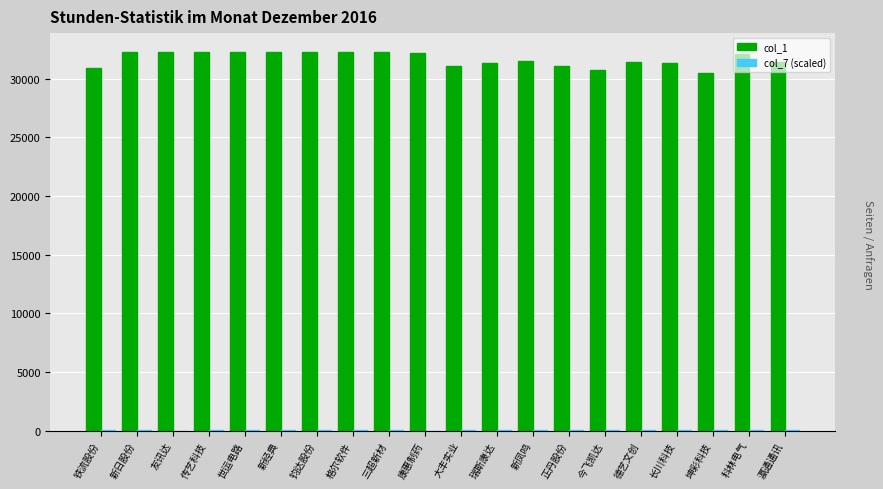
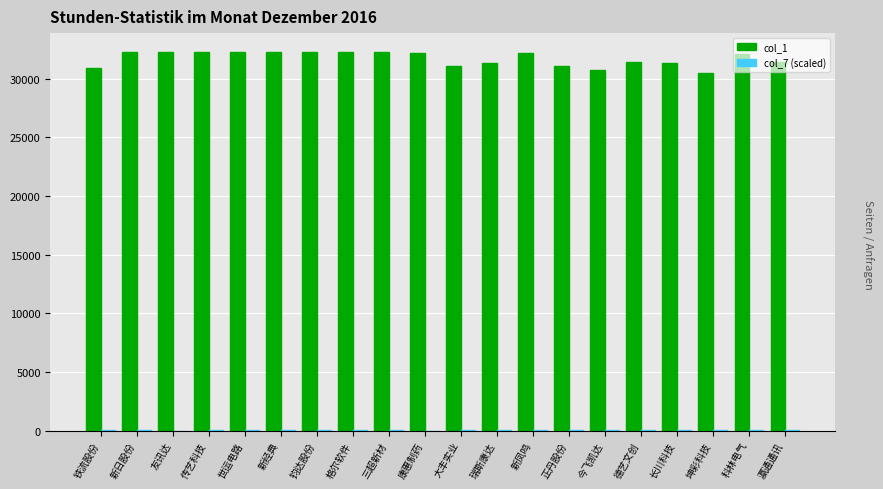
col_1, 新凤鸣: 31500 -> 32200
